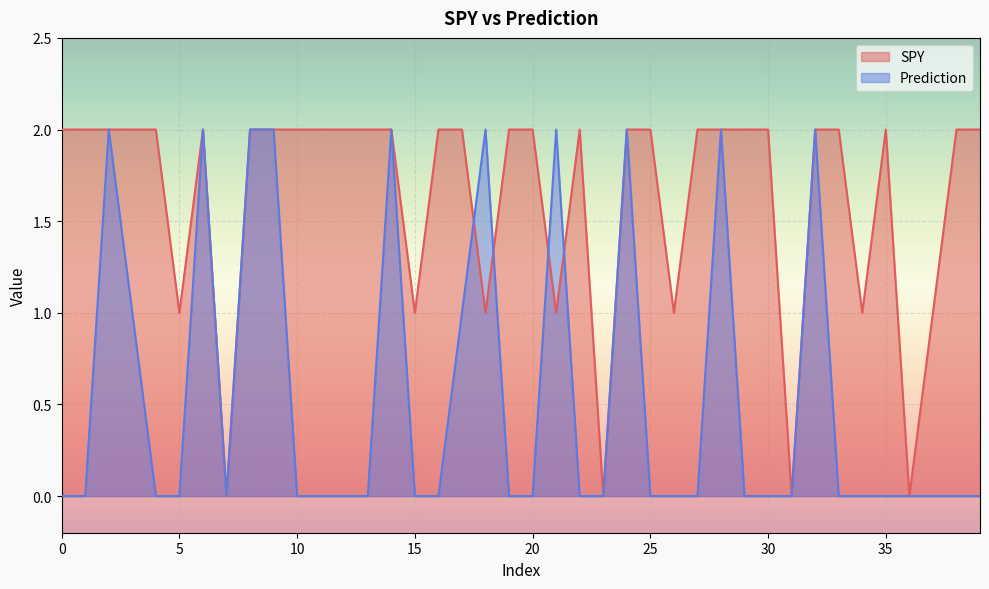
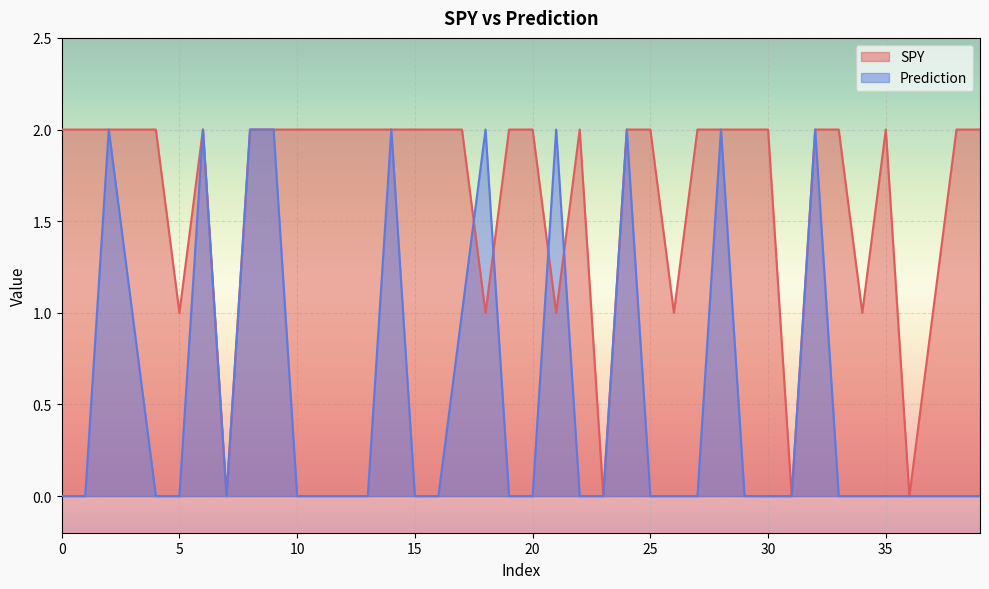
SPY, 15: 1 -> 2
